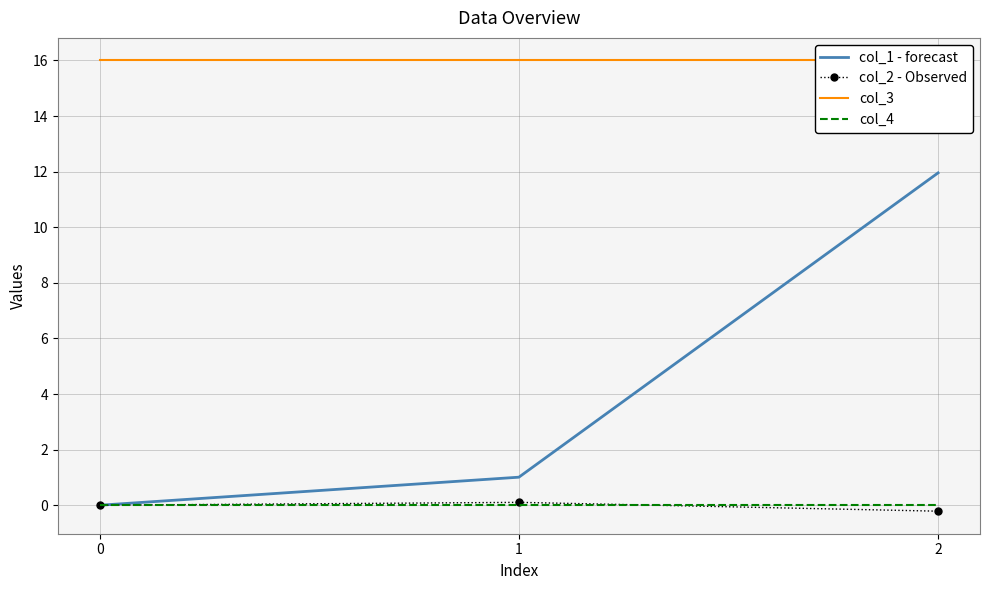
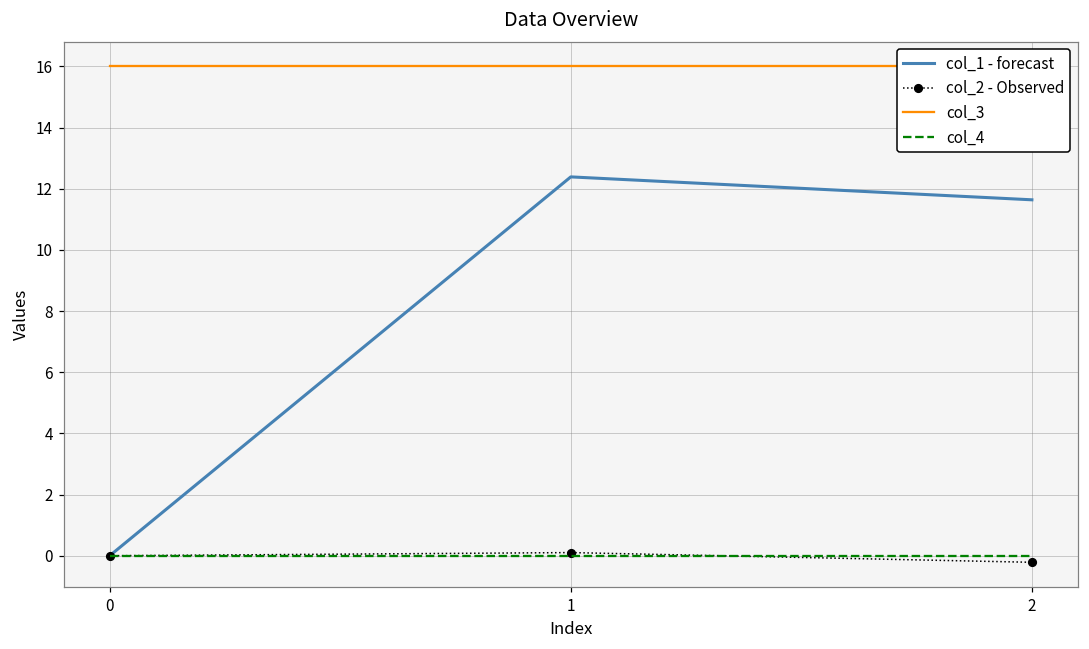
col_1 - forecast, 1: 1.0 -> 12.4
col_1 - forecast, 2: 12.0 -> 11.6
